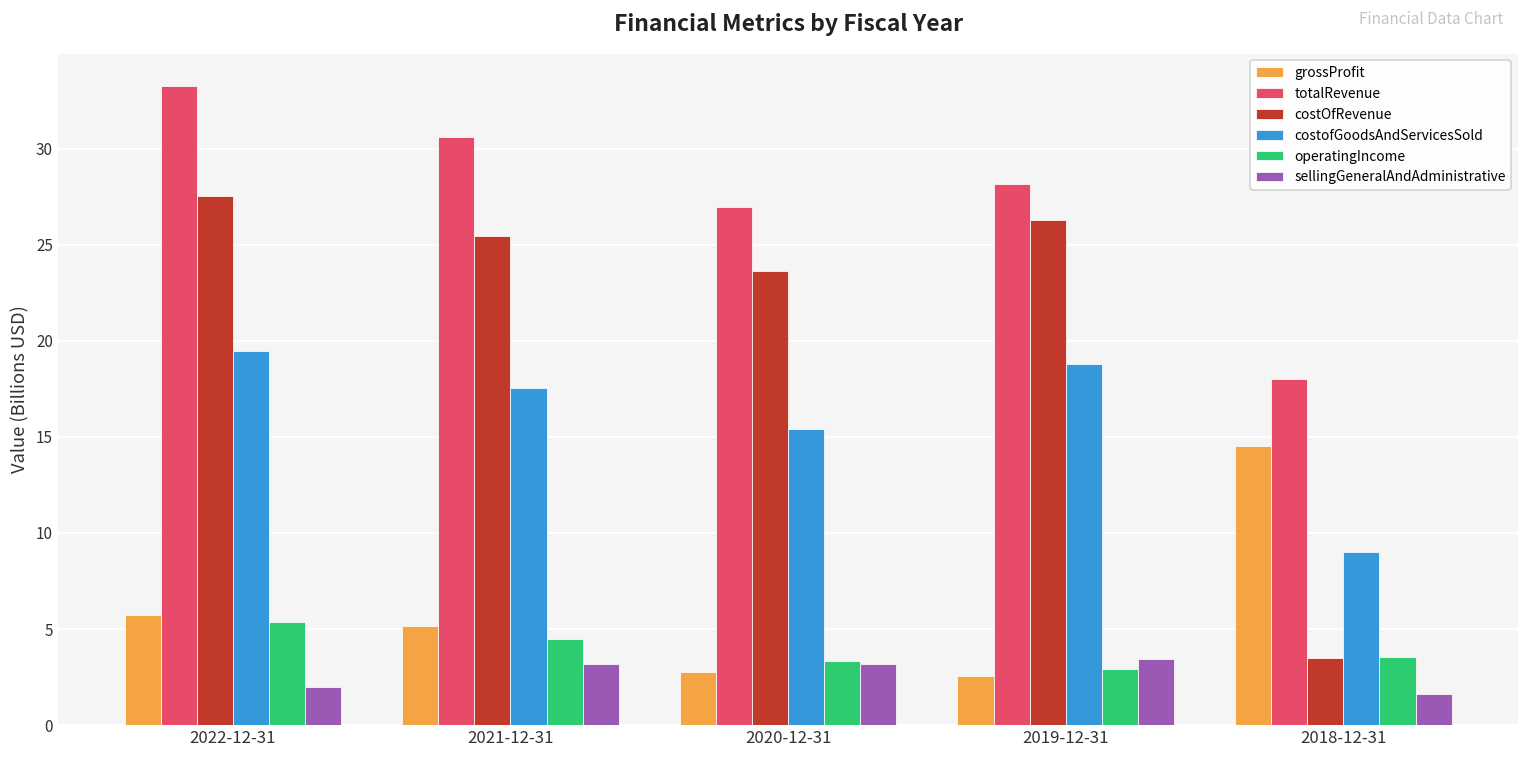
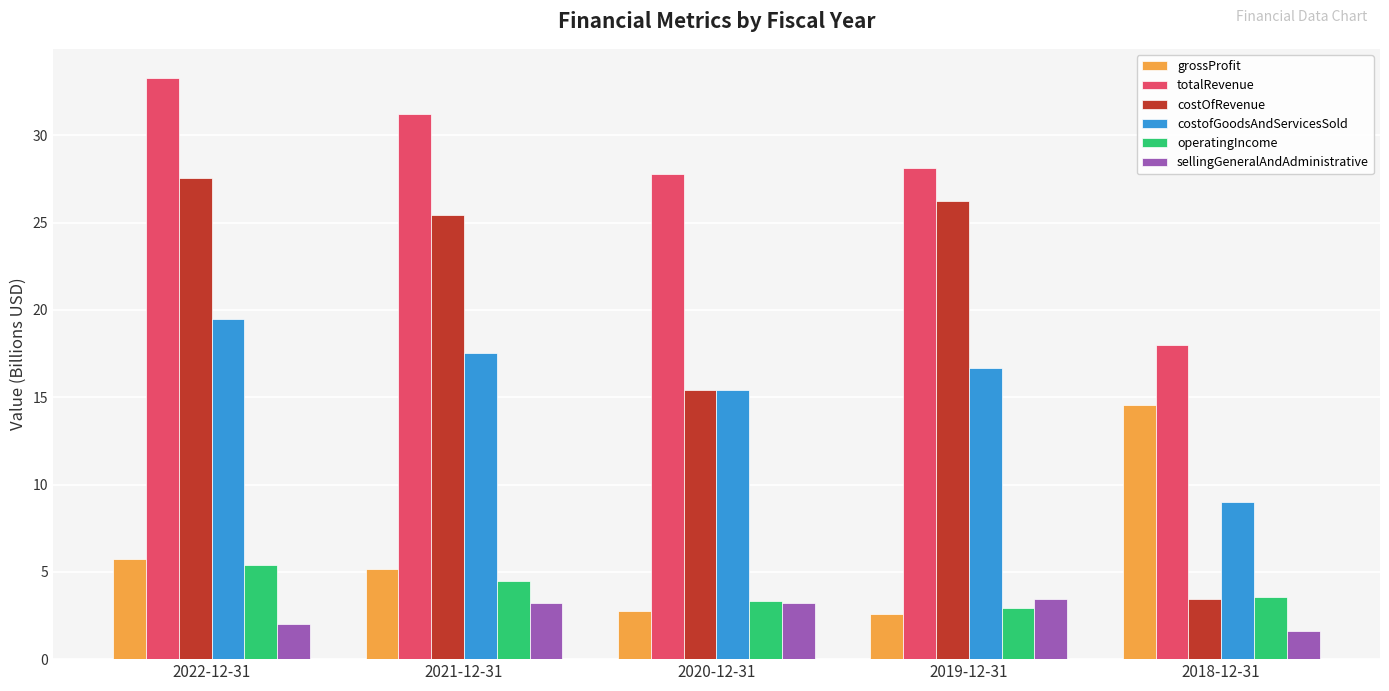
totalRevenue, 2021-12-31: 30.6 -> 31.2
totalRevenue, 2020-12-31: 27.0 -> 27.8
costOfRevenue, 2020-12-31: 23.6 -> 15.4
costofGoodsAndServicesSold, 2019-12-31: 18.8 -> 16.6
